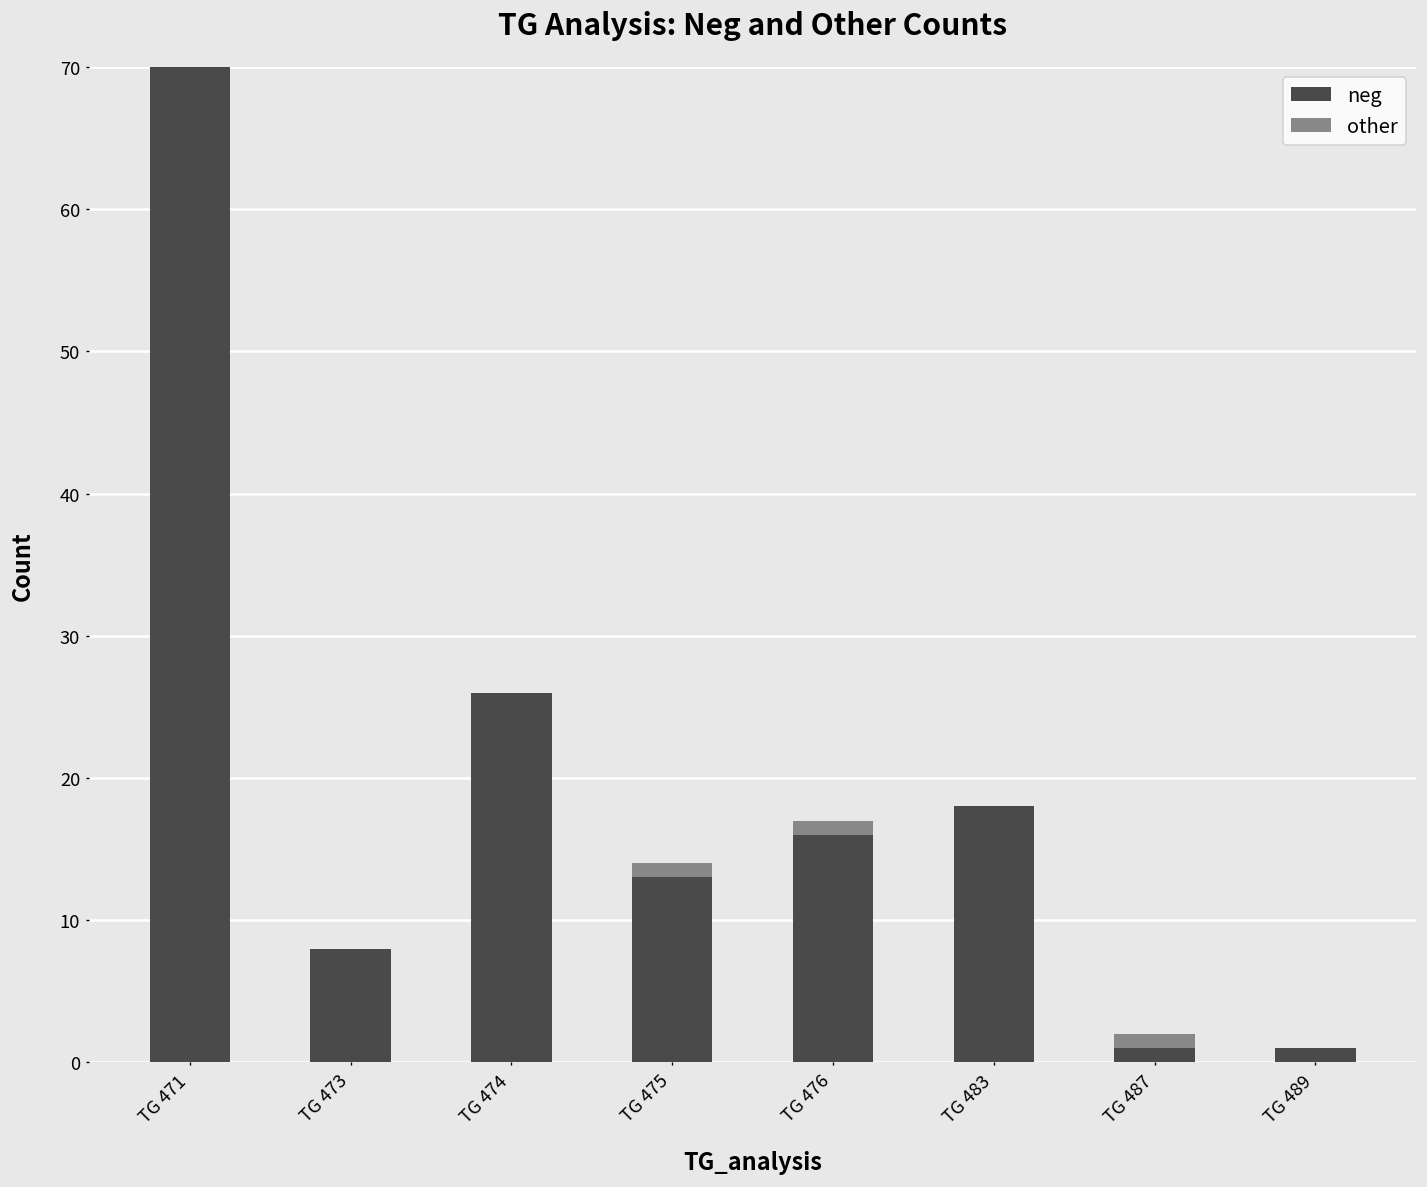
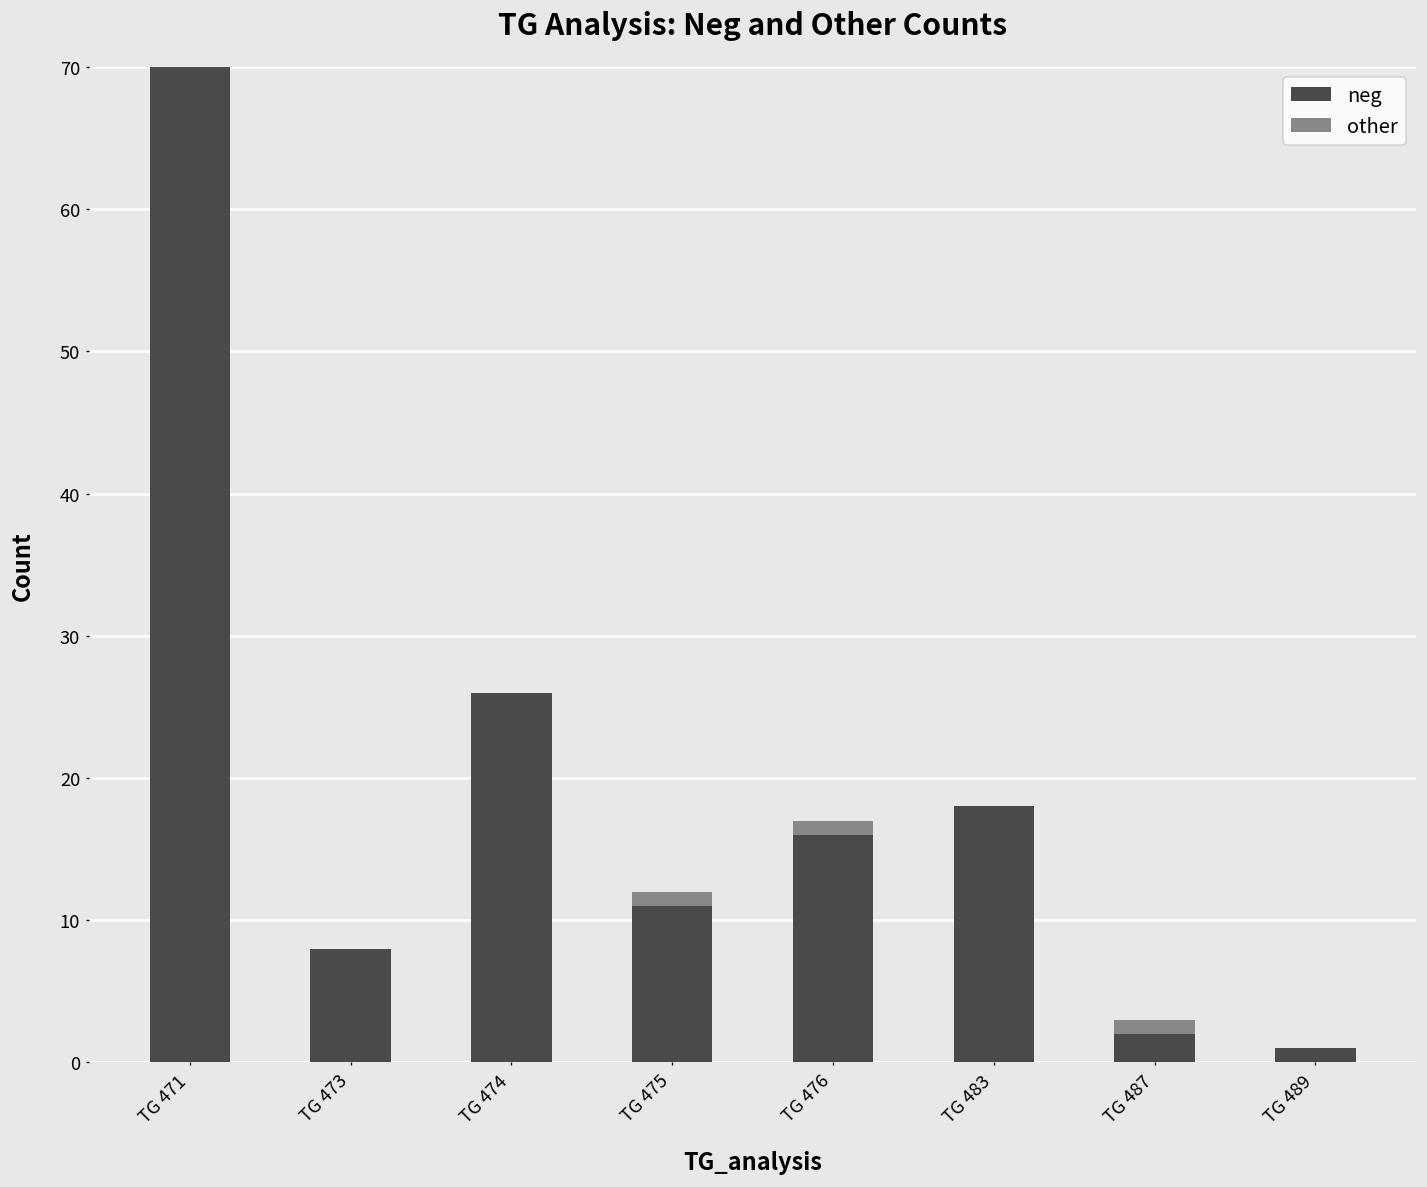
neg, TG 475: 13 -> 11
neg, TG 487: 1 -> 2
